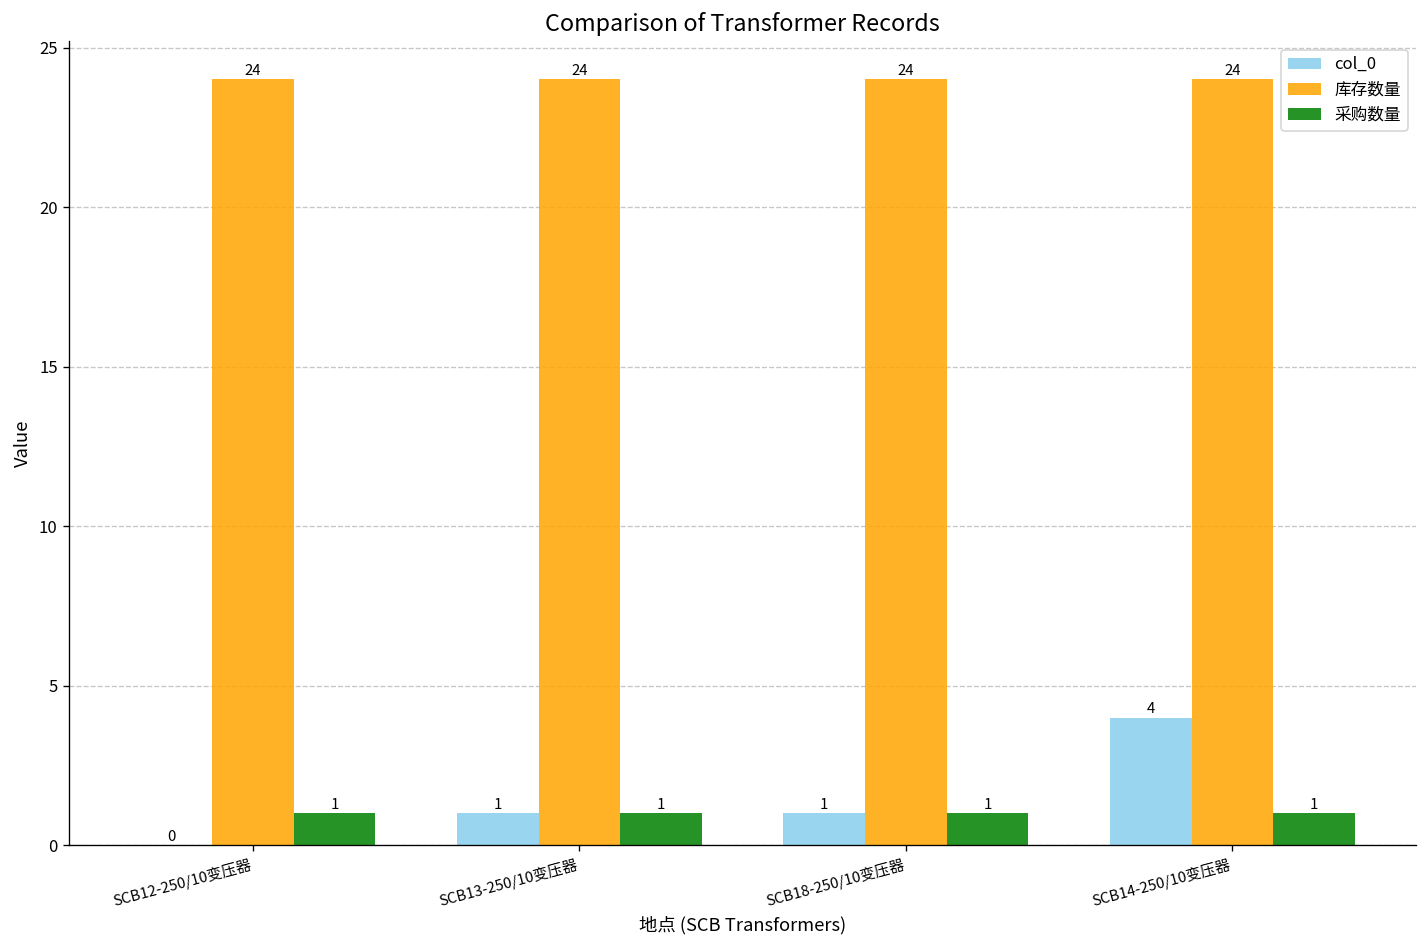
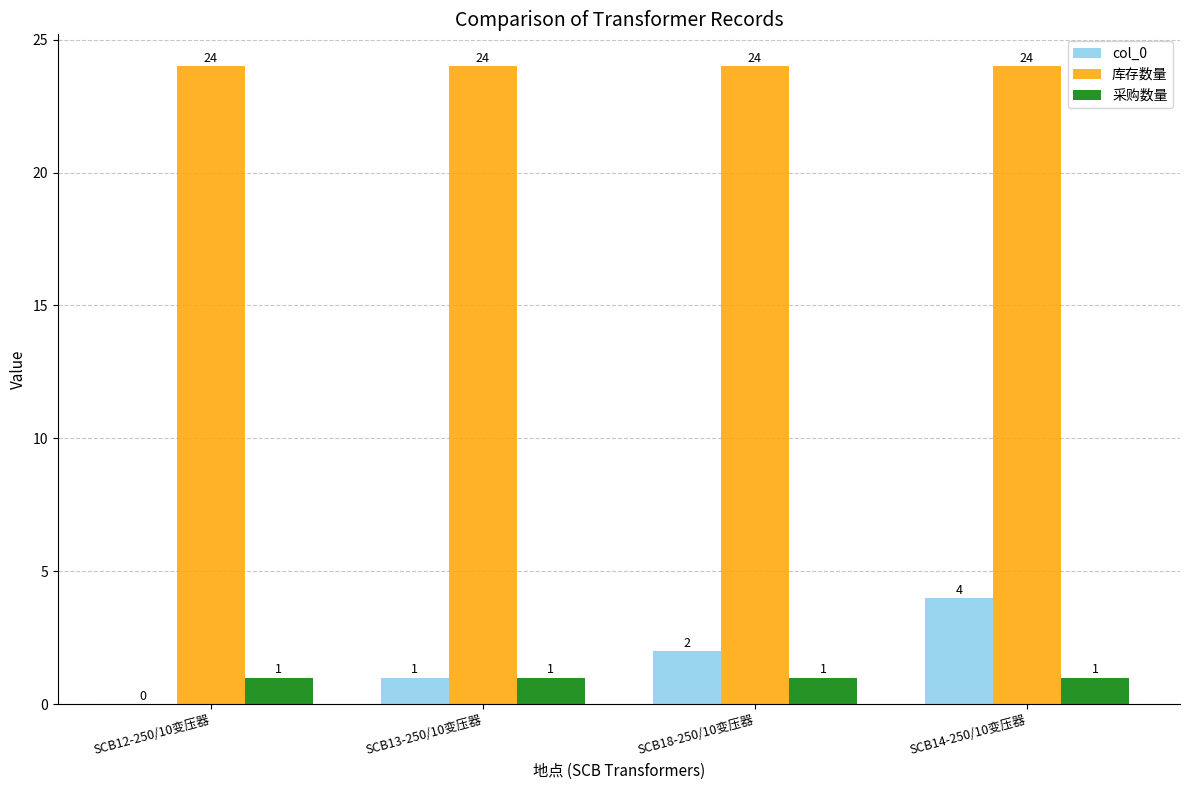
col_0, SCB18-250/10变压器: 1 -> 2
